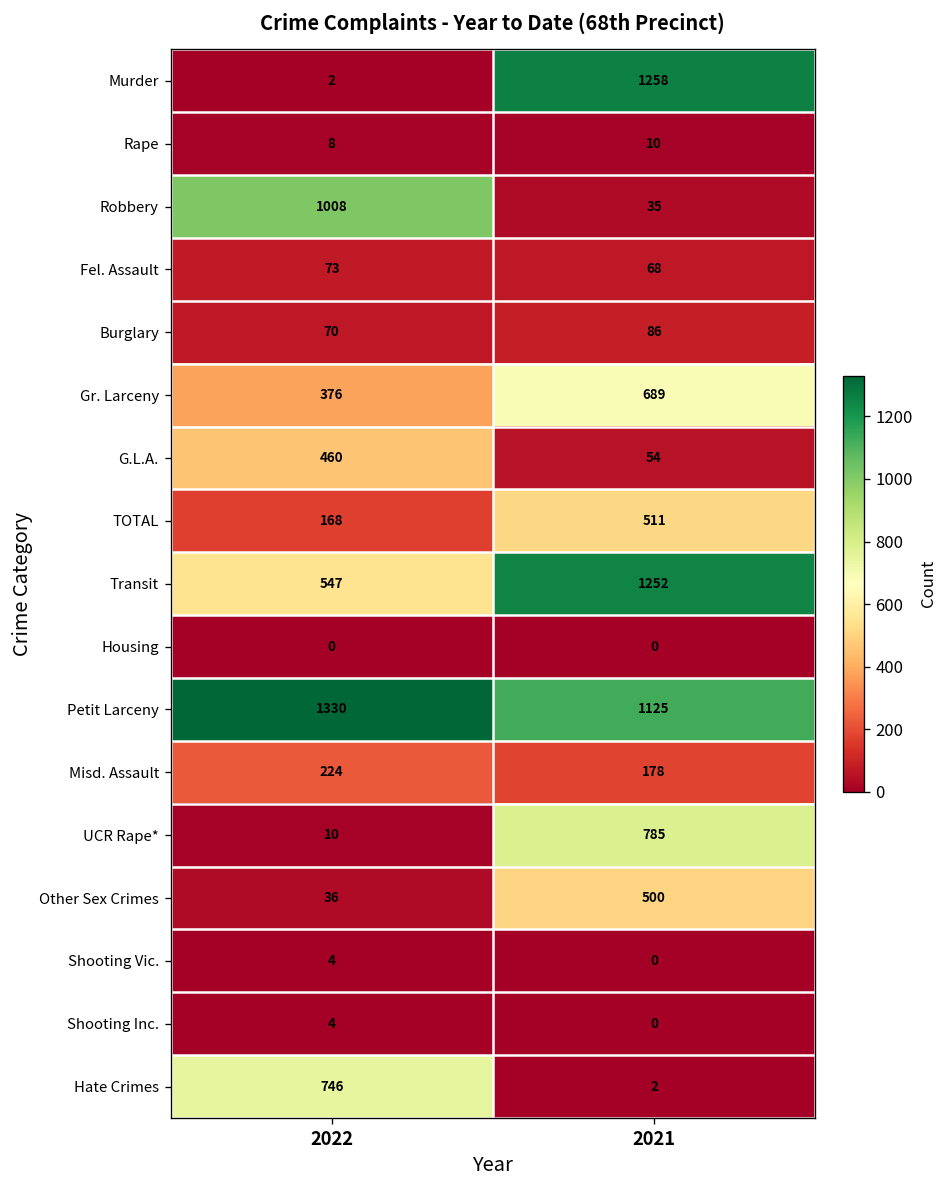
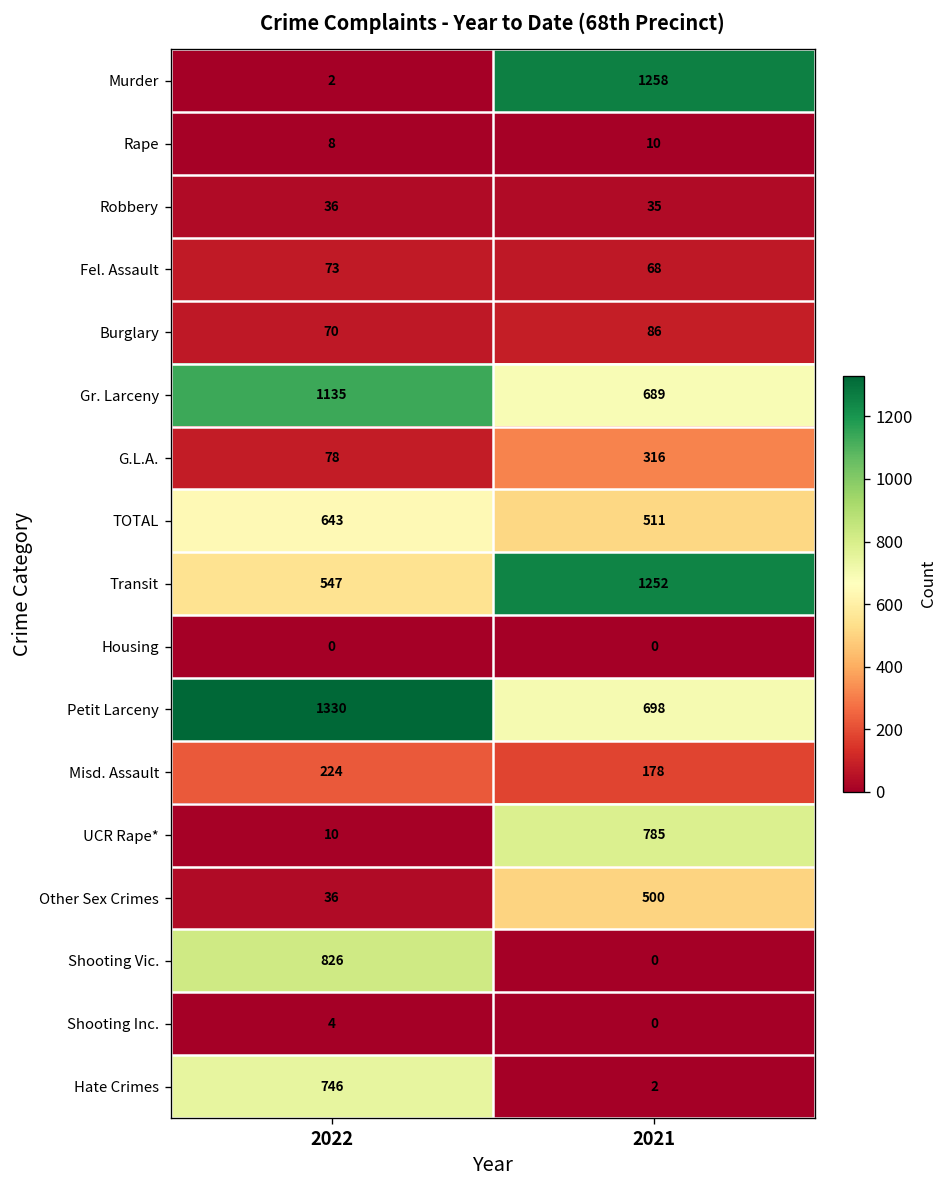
Robbery, 2022: 1008 -> 36
Gr. Larceny, 2022: 376 -> 1135
G.L.A., 2022: 460 -> 78
G.L.A., 2021: 54 -> 316
TOTAL, 2022: 168 -> 643
Petit Larceny, 2021: 1125 -> 698
Shooting Vic., 2022: 4 -> 826
